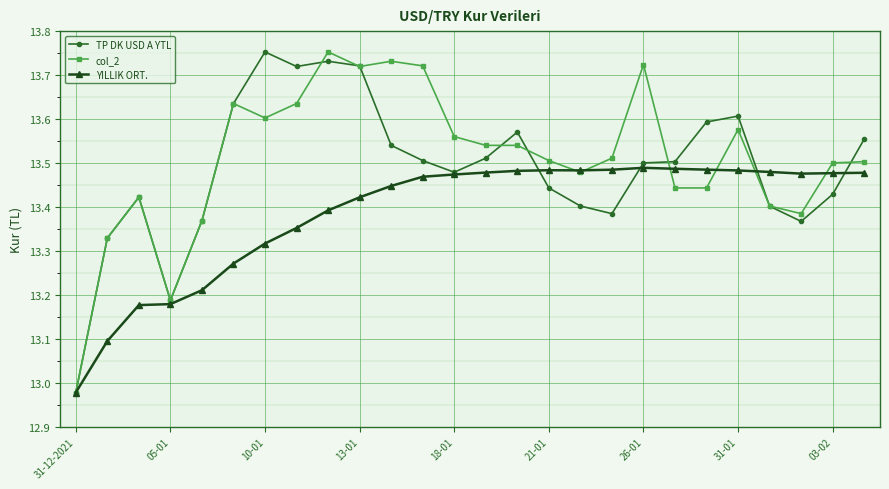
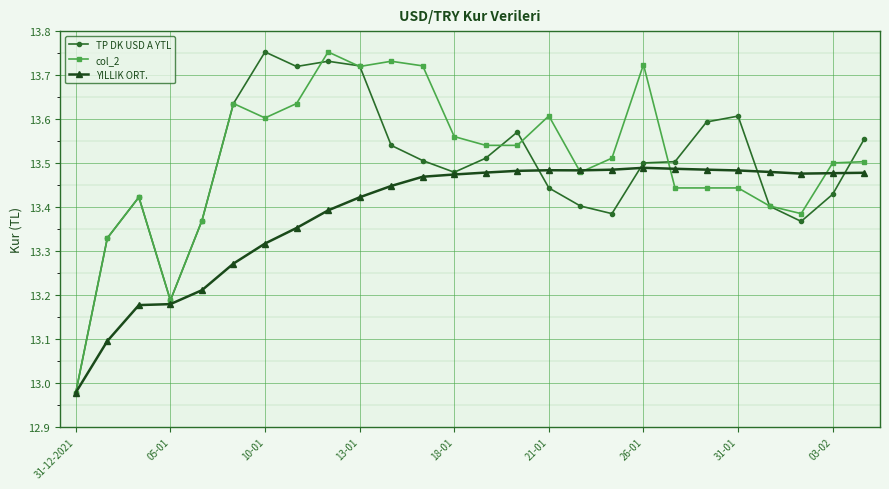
col_2, 21-01: 13.51 -> 13.61
col_2, 31-01: 13.58 -> 13.44
